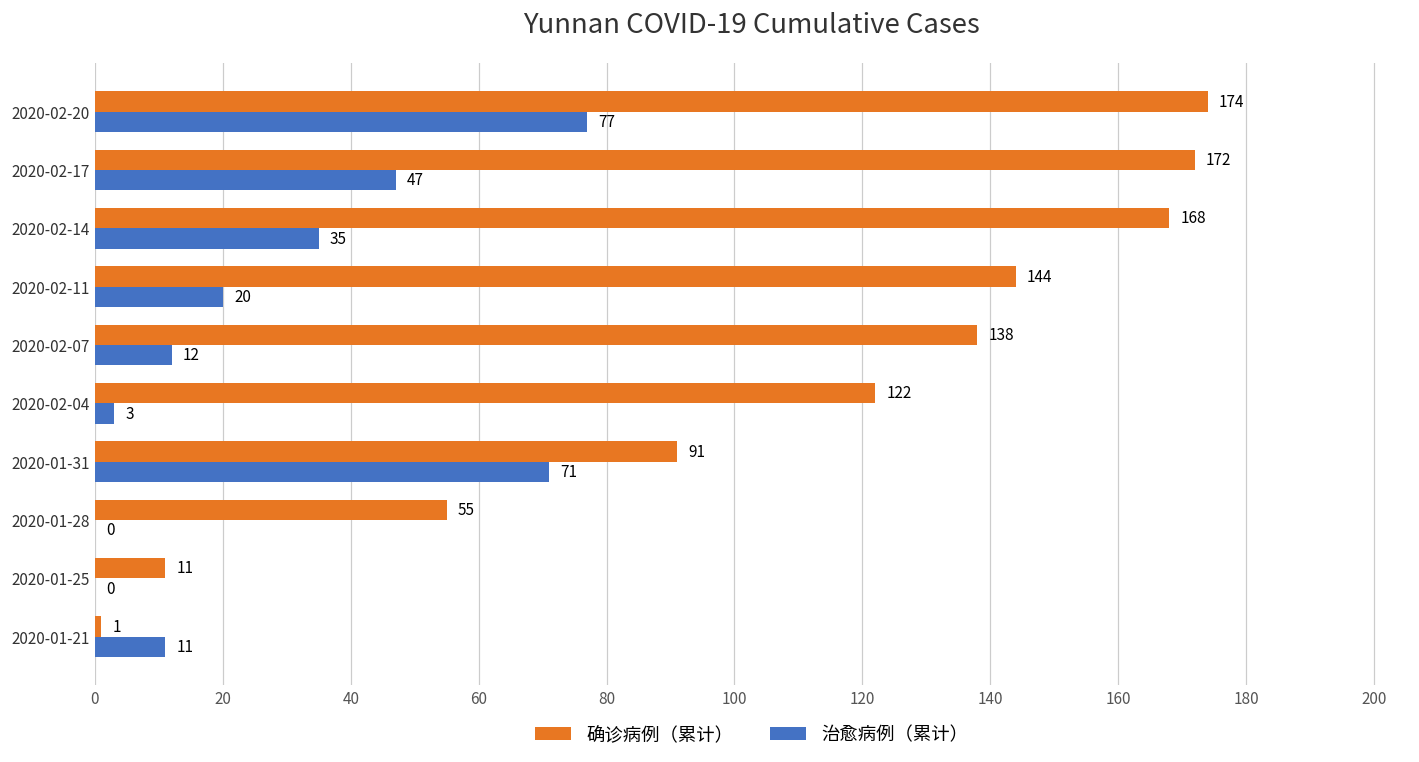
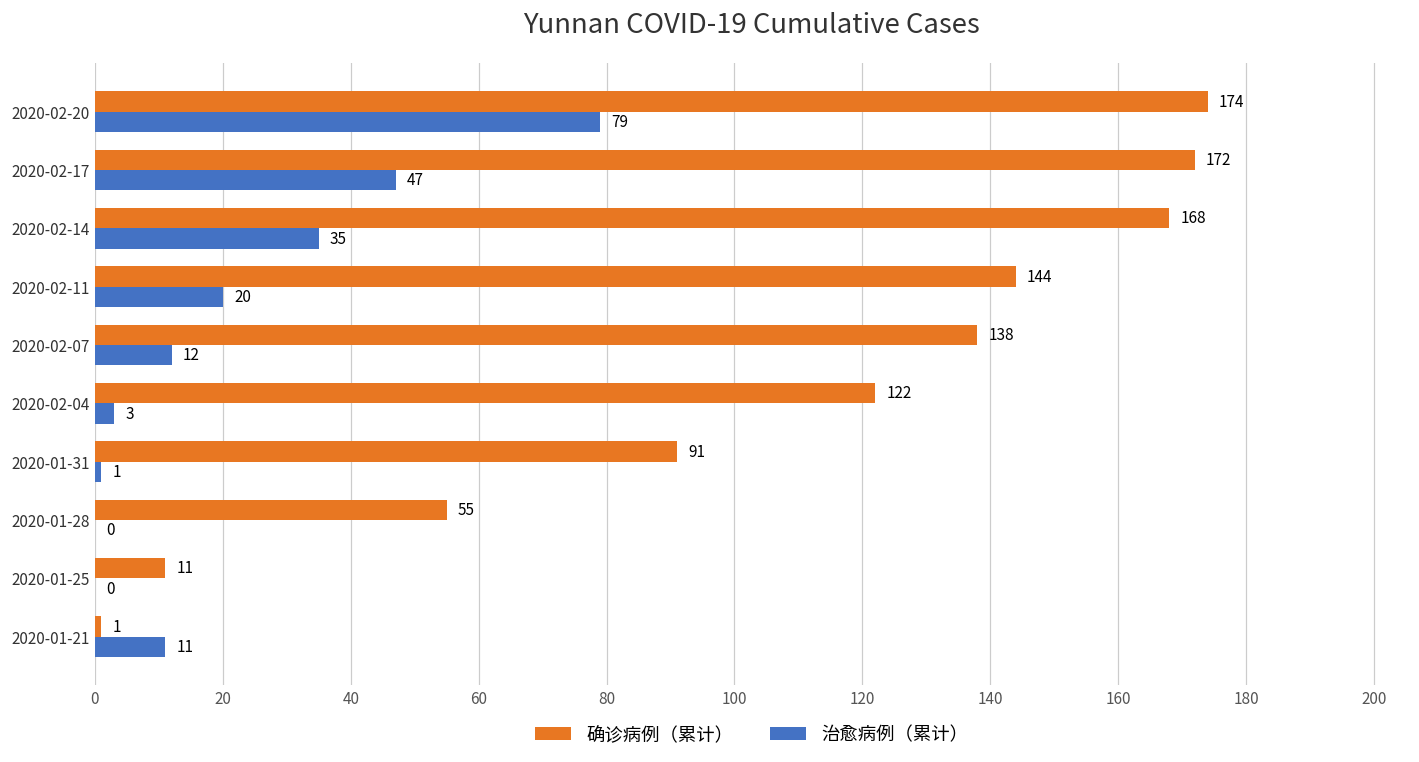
治愈病例（累计）, 2020-02-20: 77 -> 79
治愈病例（累计）, 2020-01-31: 71 -> 1
